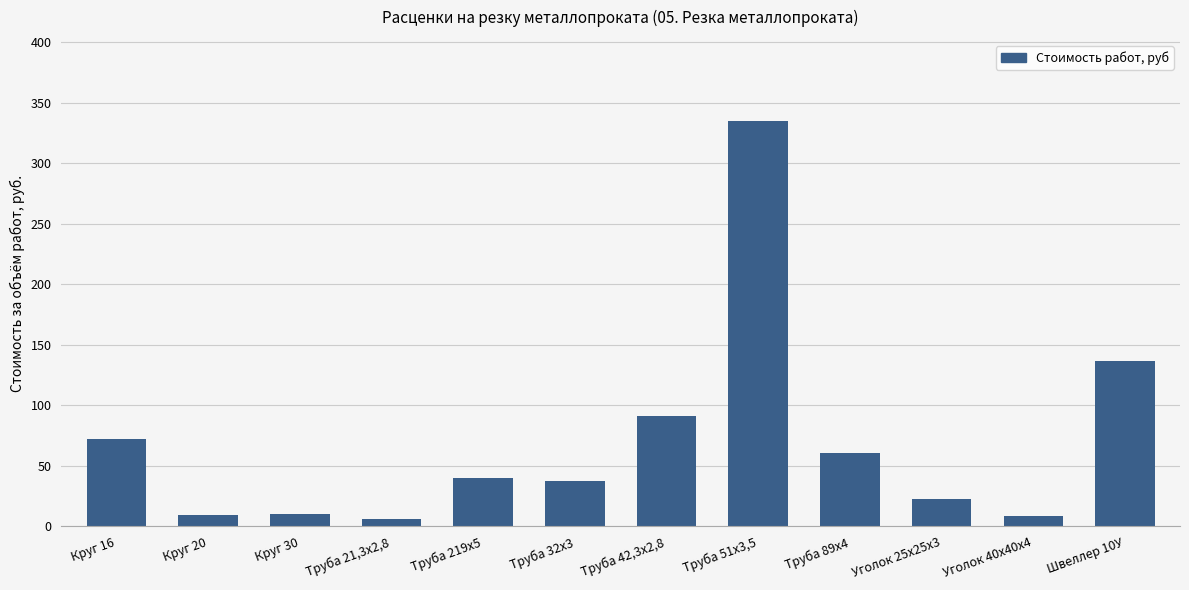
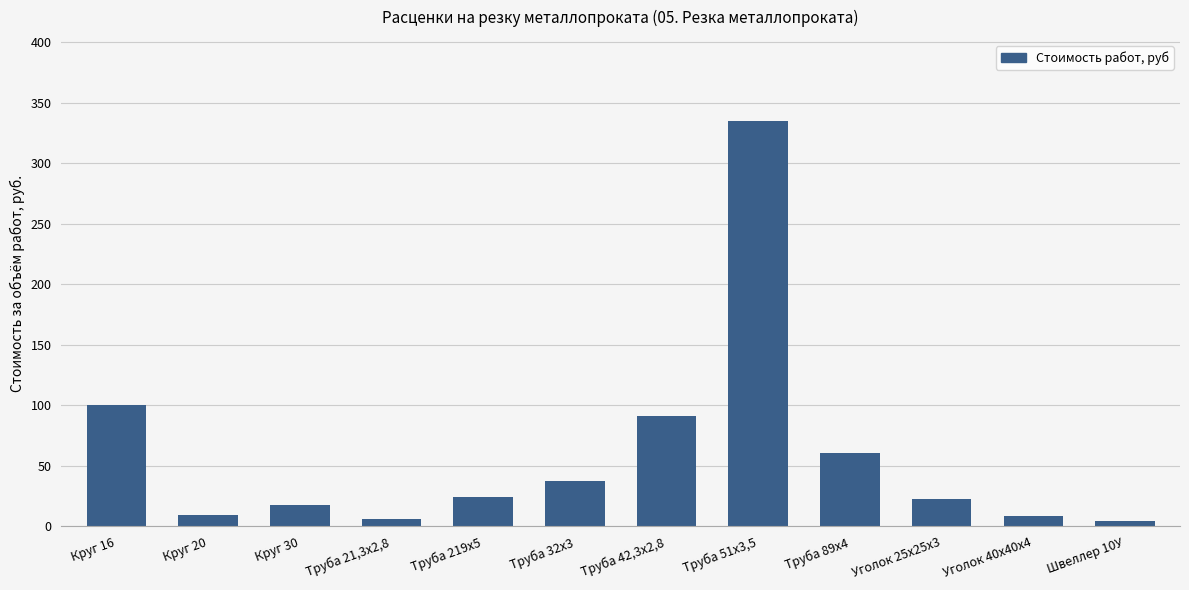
Круг 16: 72 -> 100
Круг 30: 10 -> 18
Труба 219х5: 40 -> 24
Швеллер 10У: 137 -> 4
